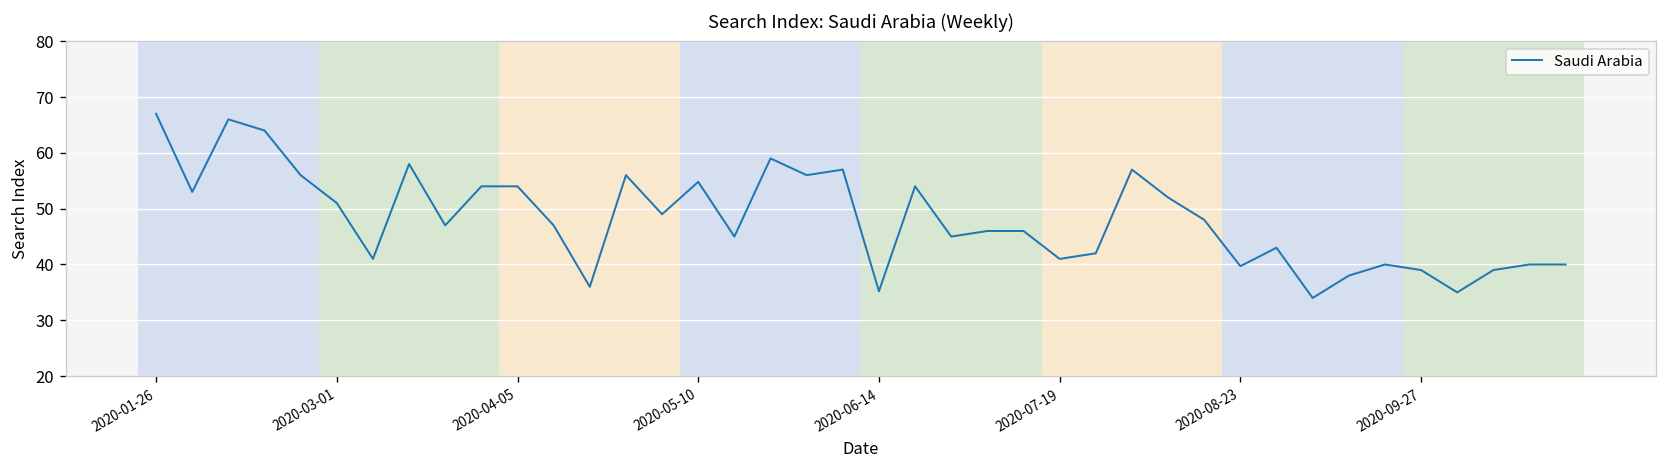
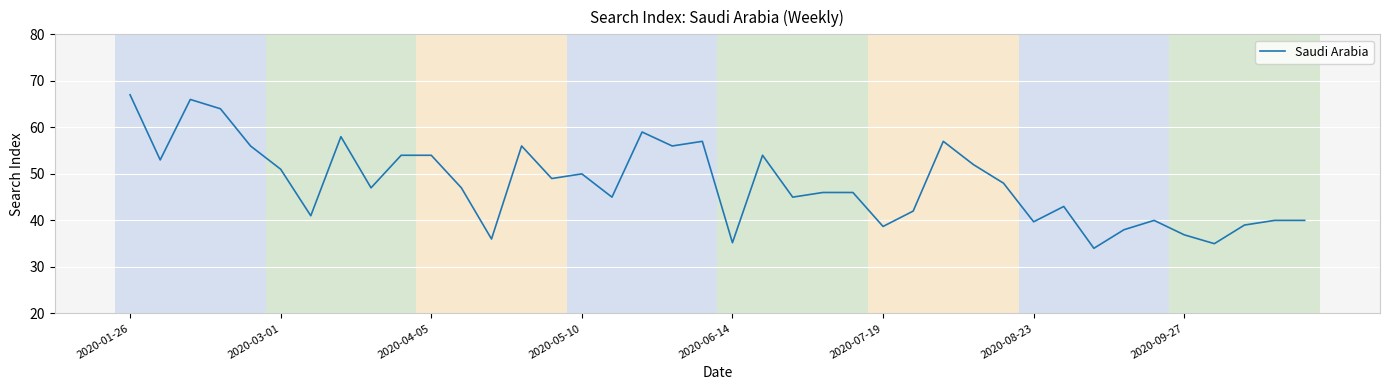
2020-05-10: 55 -> 50
2020-07-19: 41 -> 39
2020-09-27: 39 -> 37
